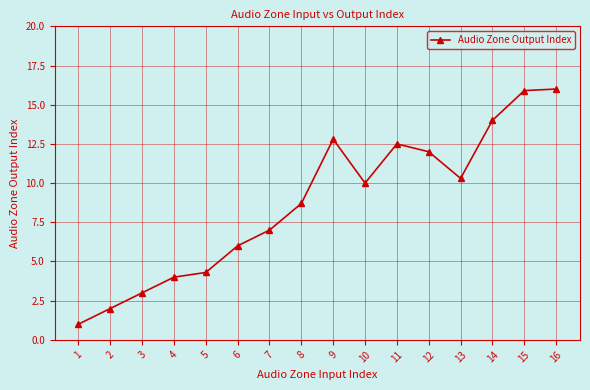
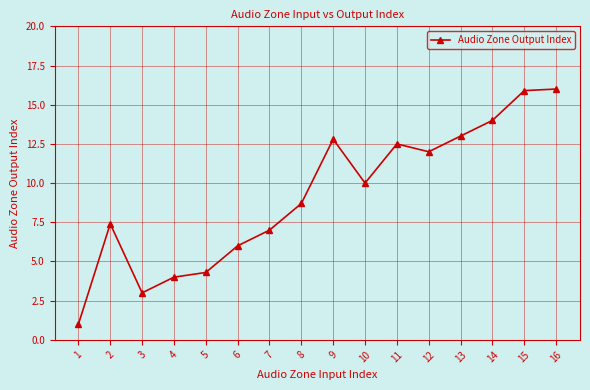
2: 2.0 -> 7.4
13: 10.3 -> 13.0
